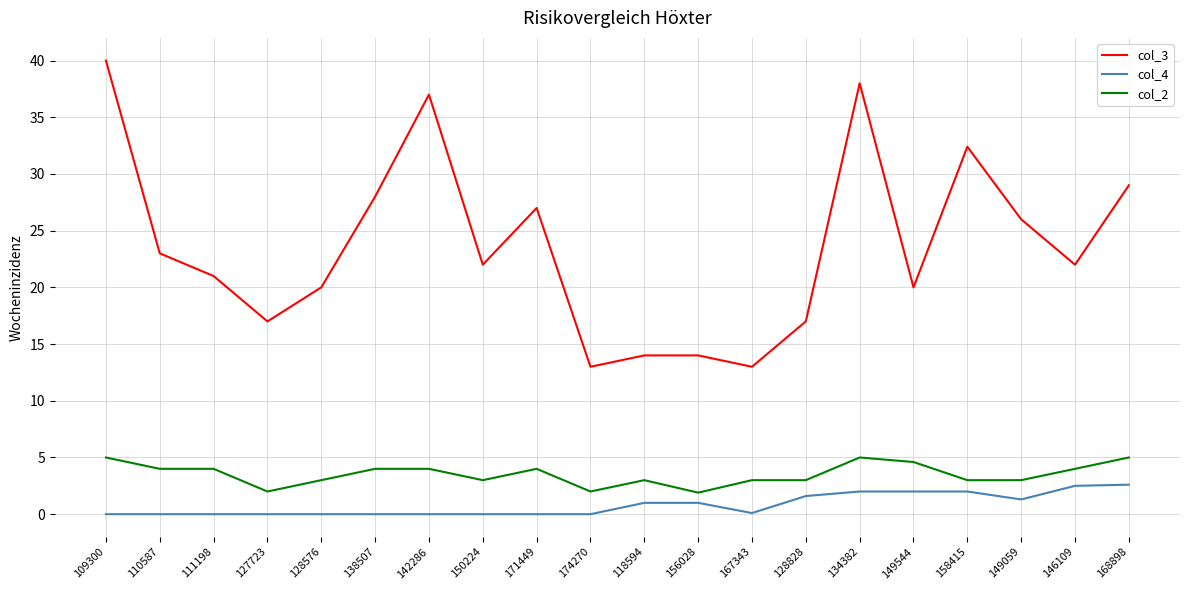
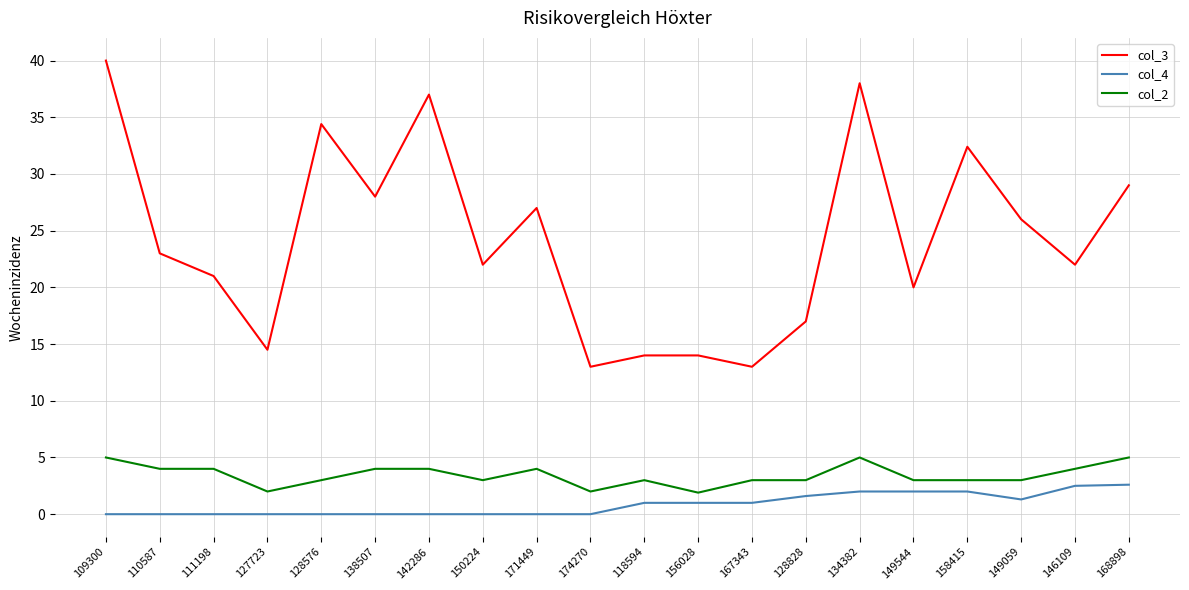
col_3, 127723: 17.0 -> 14.5
col_3, 128576: 20.0 -> 34.4
col_4, 167343: 0.1 -> 1.0
col_2, 149544: 4.6 -> 3.0
